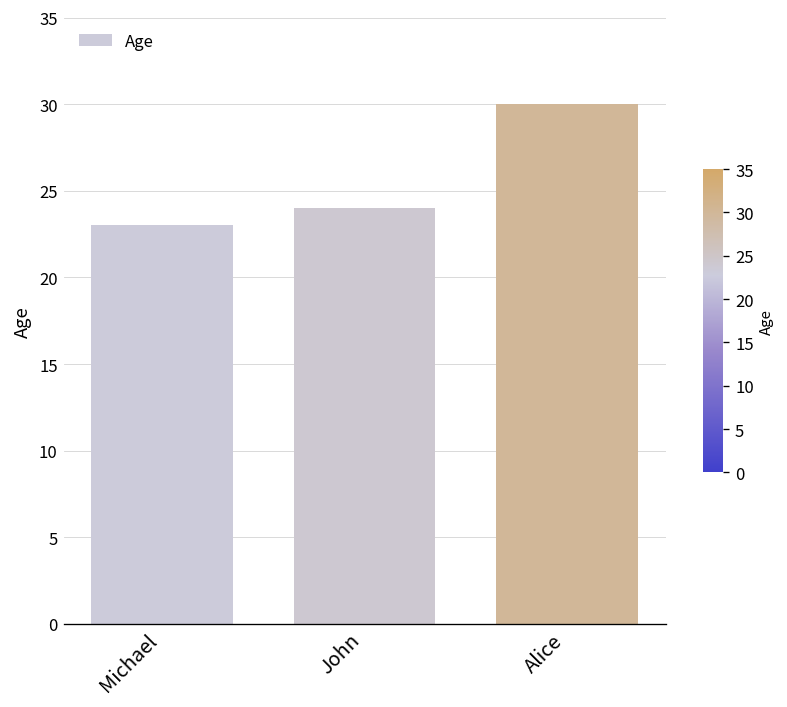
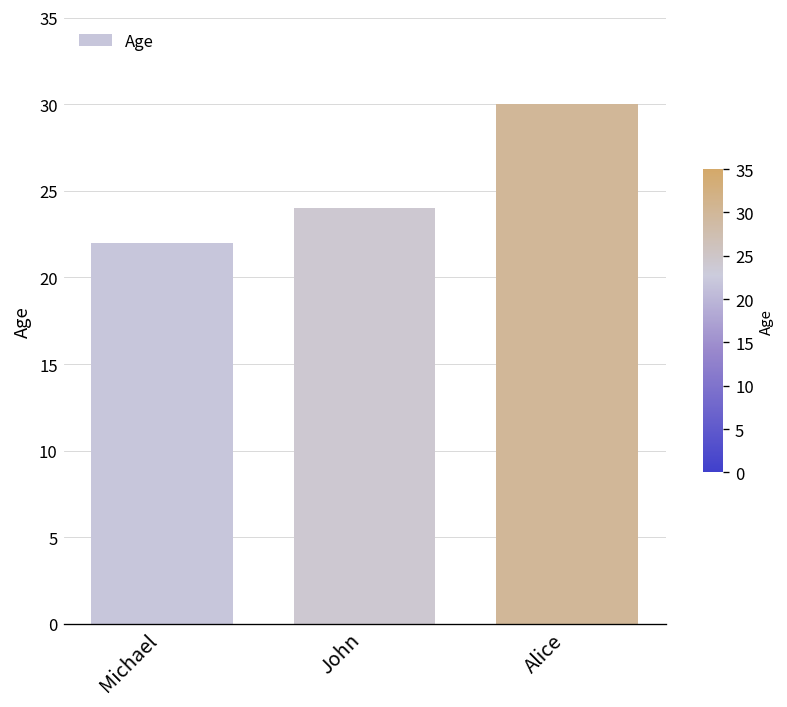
Michael: 23 -> 22
